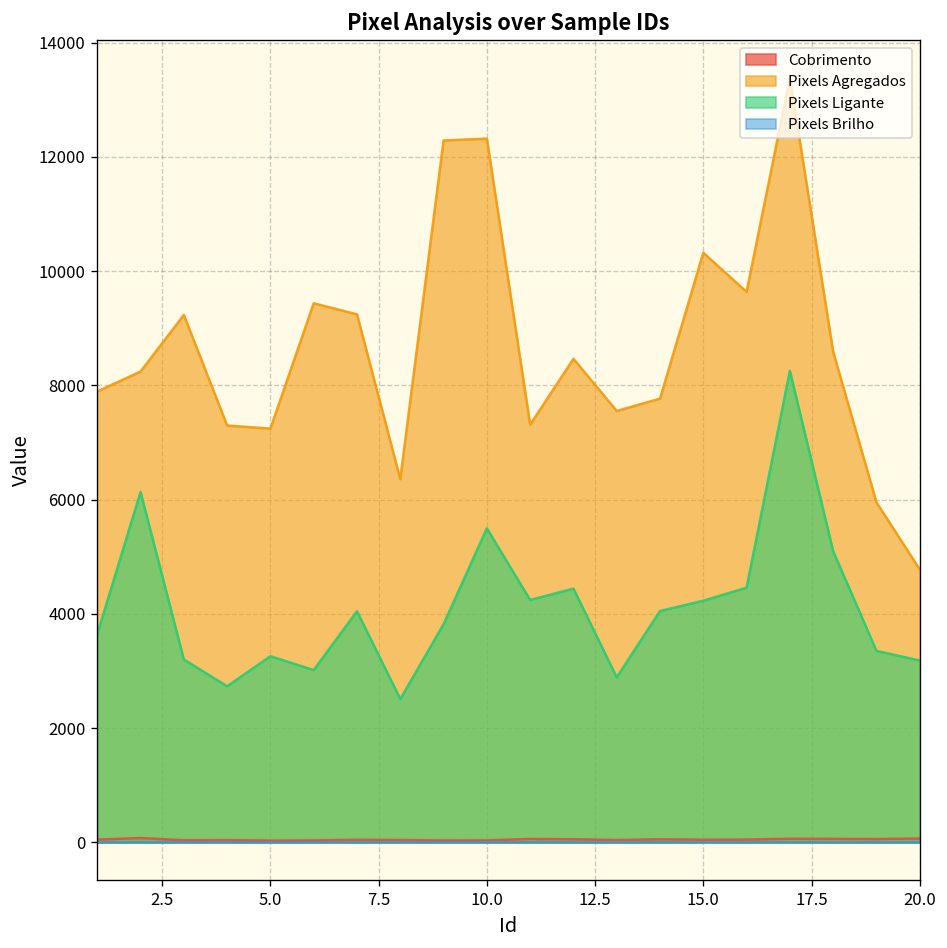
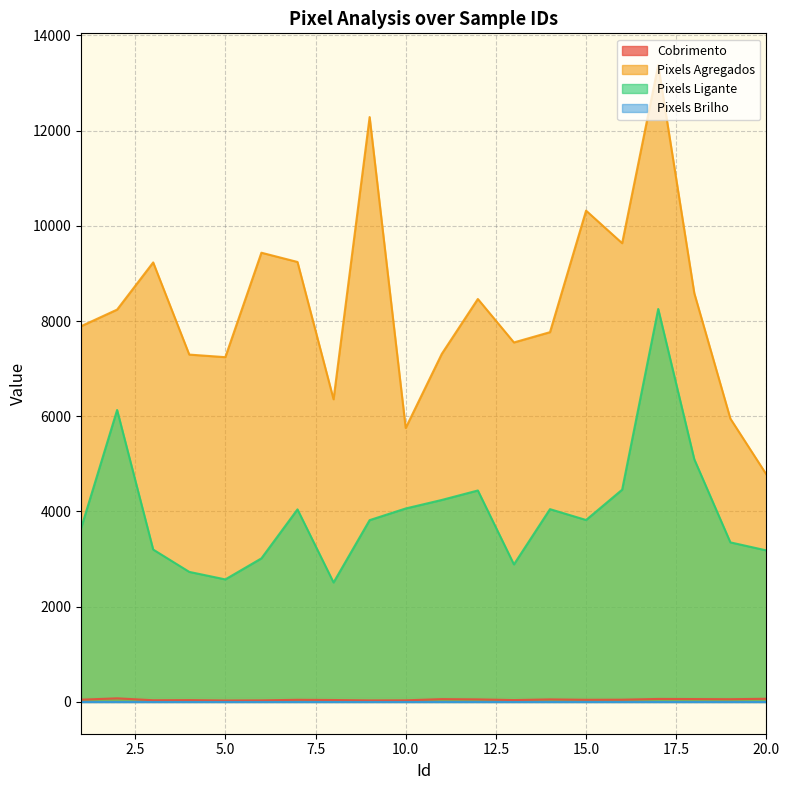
Pixels Ligante, 5.0: 3300 -> 2600
Pixels Agregados, 10.0: 12300 -> 5800
Pixels Ligante, 10.0: 5500 -> 4100
Pixels Ligante, 15.0: 4200 -> 3800
